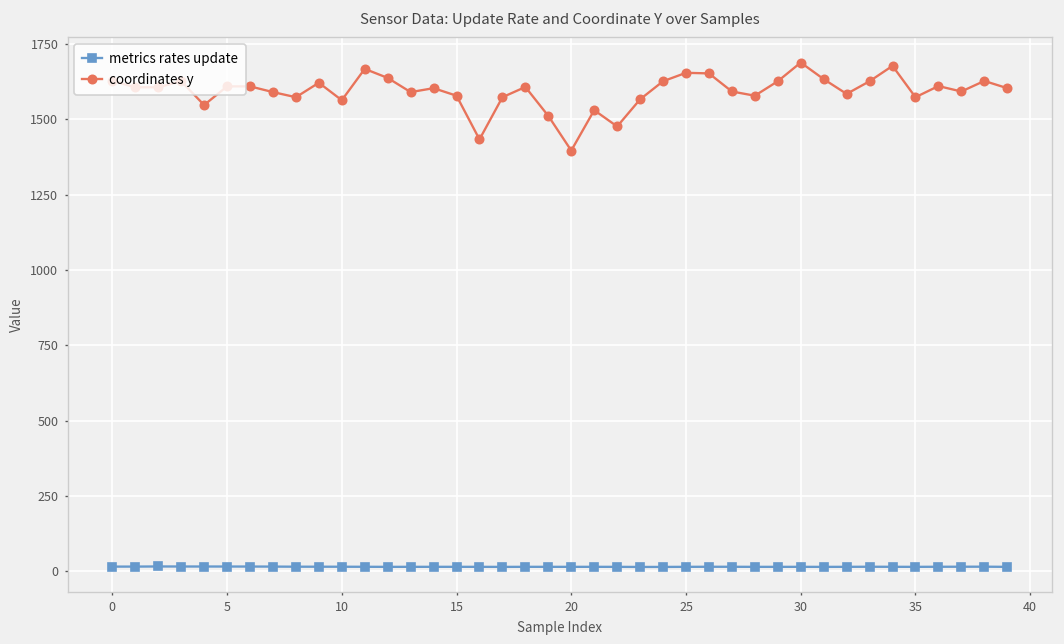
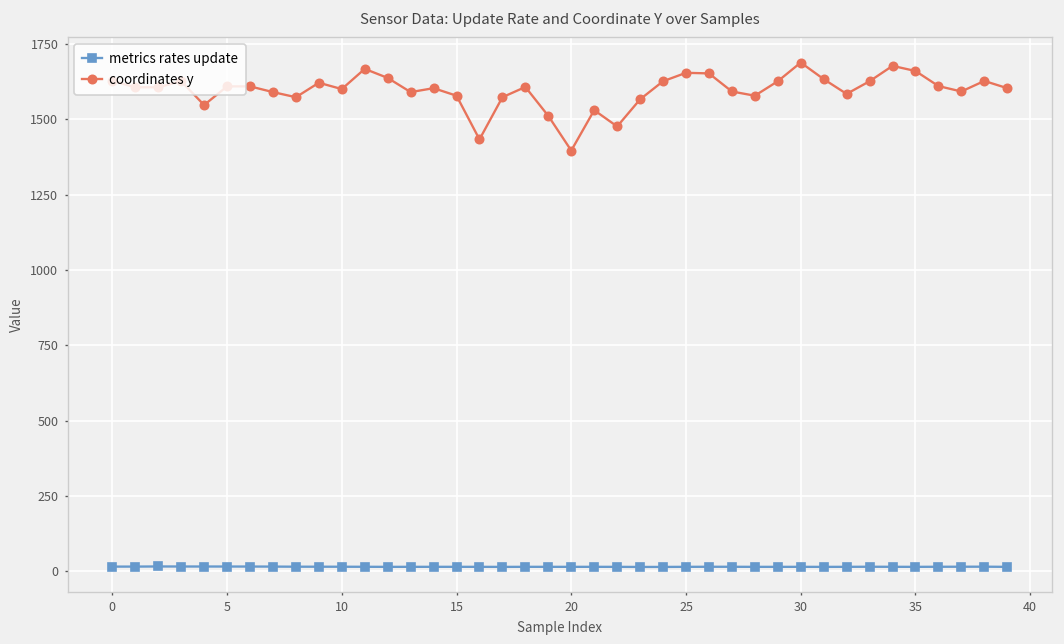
coordinates y, 10: 1560 -> 1600
coordinates y, 35: 1570 -> 1660
